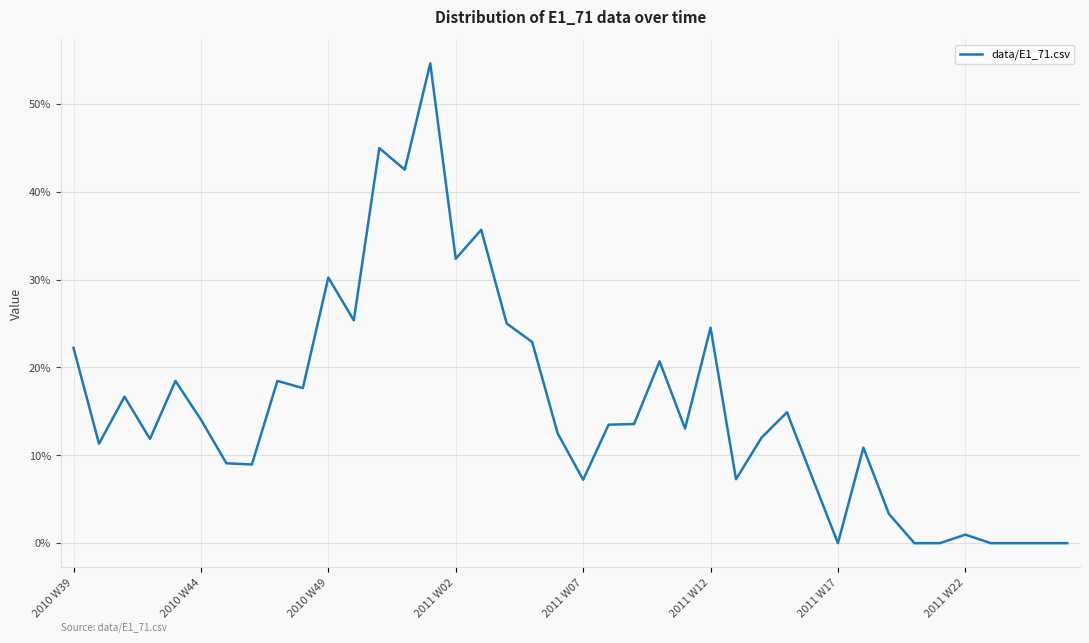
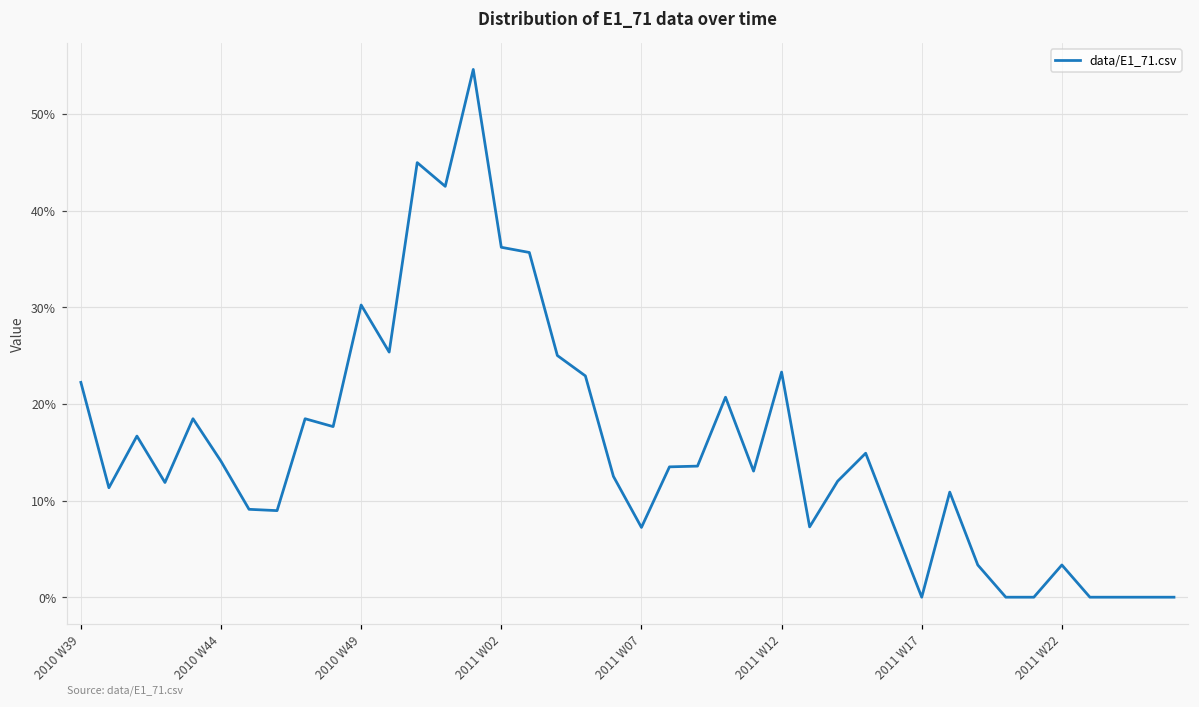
2011 W02: 32% -> 36%
2011 W12: 25% -> 23%
2011 W22: 1% -> 3%
